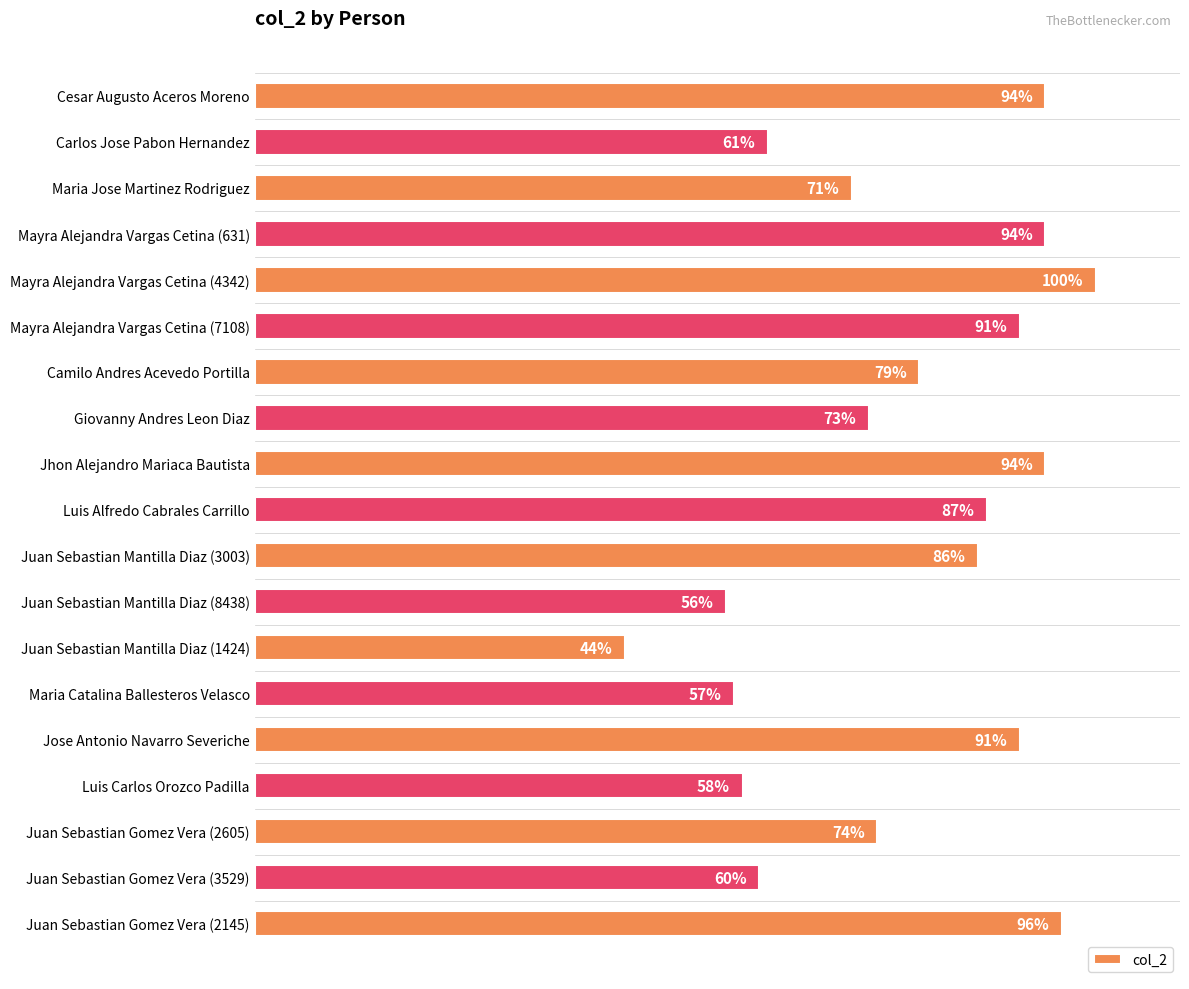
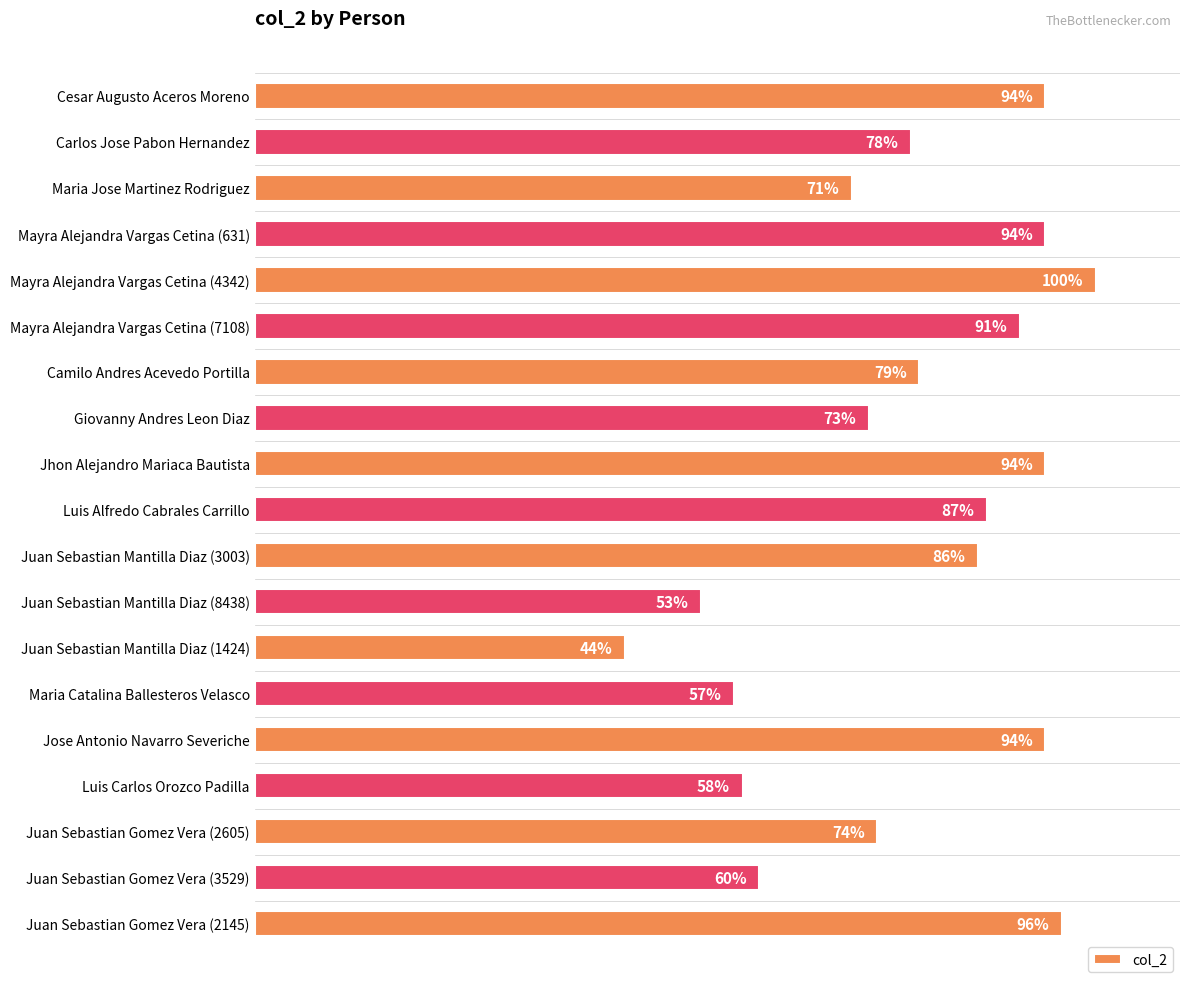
Carlos Jose Pabon Hernandez: 61% -> 78%
Juan Sebastian Mantilla Diaz (8438): 56% -> 53%
Jose Antonio Navarro Severiche: 91% -> 94%
